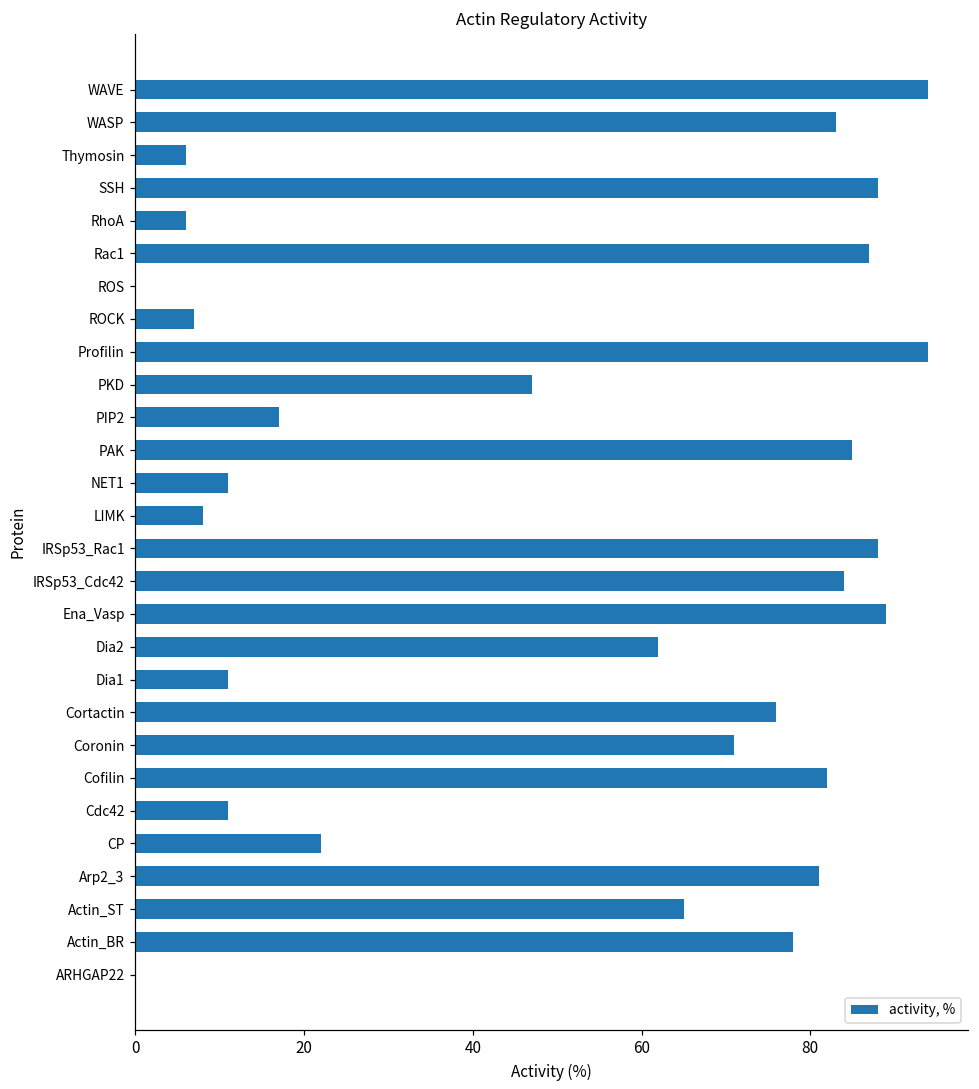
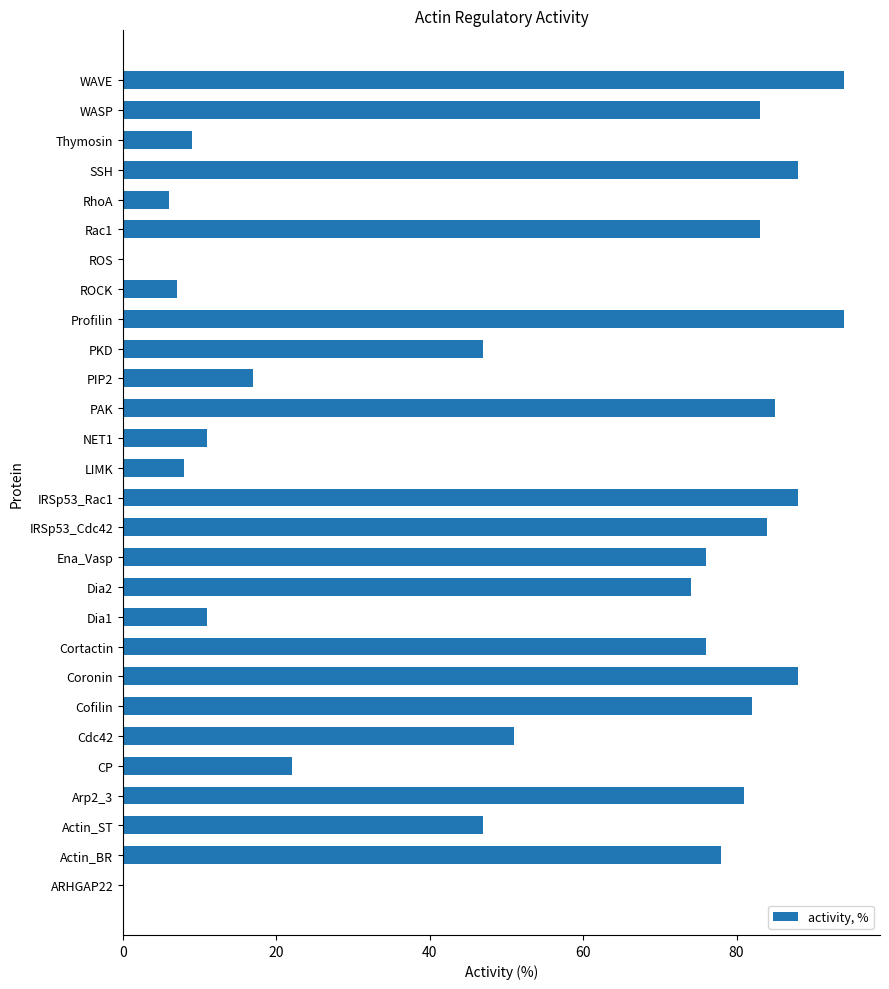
Thymosin: 6 -> 9
Rac1: 87 -> 83
Ena_Vasp: 89 -> 76
Dia2: 62 -> 74
Coronin: 71 -> 88
Cdc42: 11 -> 51
Actin_ST: 65 -> 47
